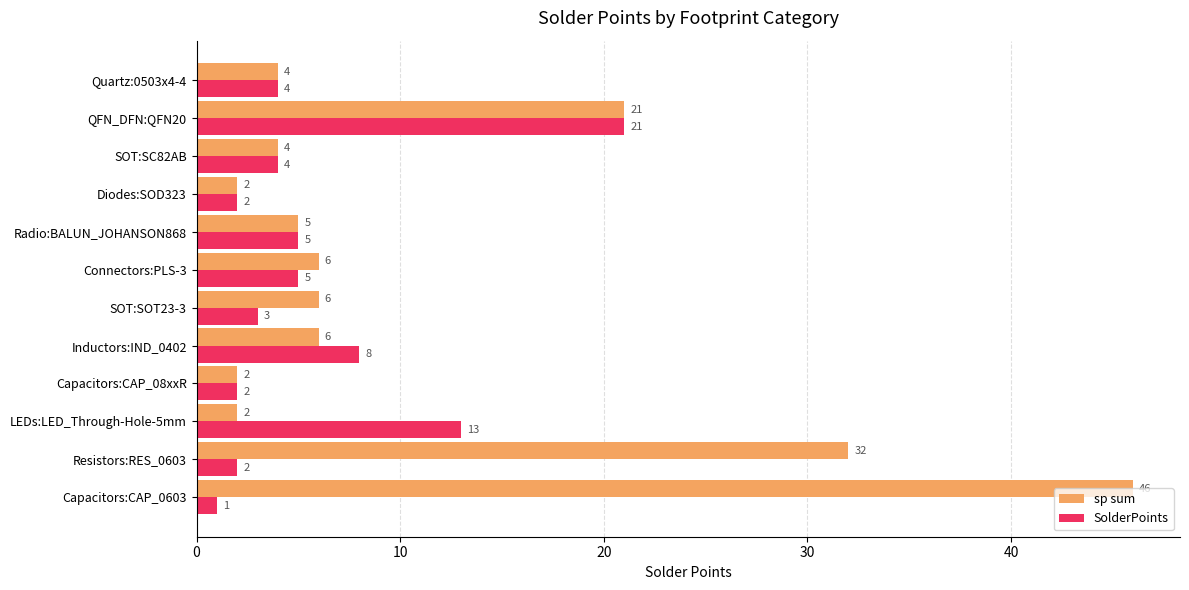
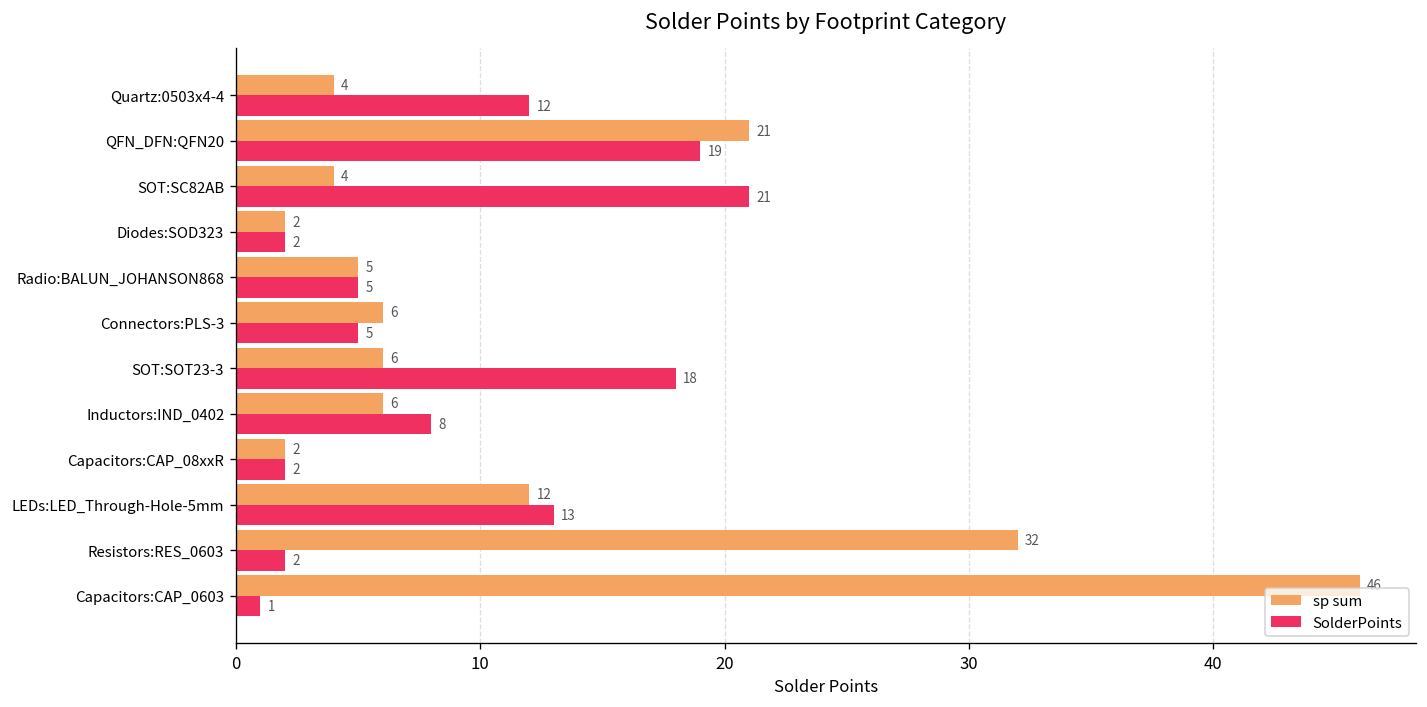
SolderPoints, Quartz:0503x4-4: 4 -> 12
SolderPoints, QFN_DFN:QFN20: 21 -> 19
SolderPoints, SOT:SC82AB: 4 -> 21
SolderPoints, SOT:SOT23-3: 3 -> 18
sp sum, LEDs:LED_Through-Hole-5mm: 2 -> 12
